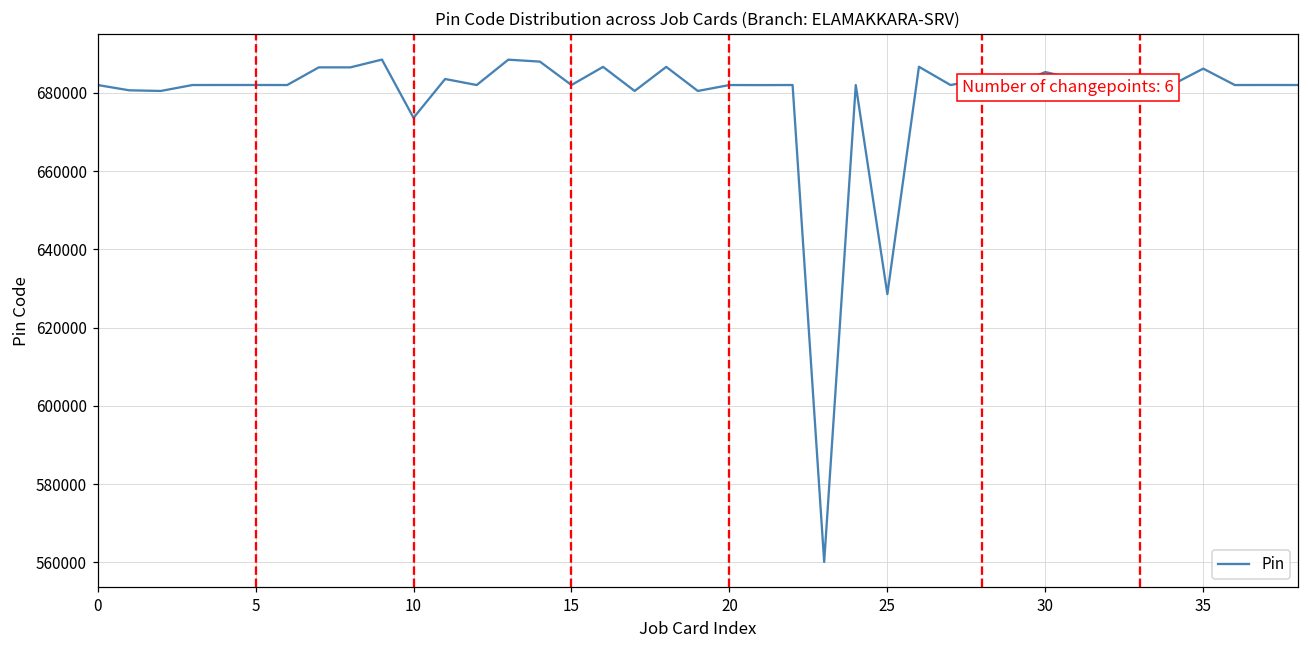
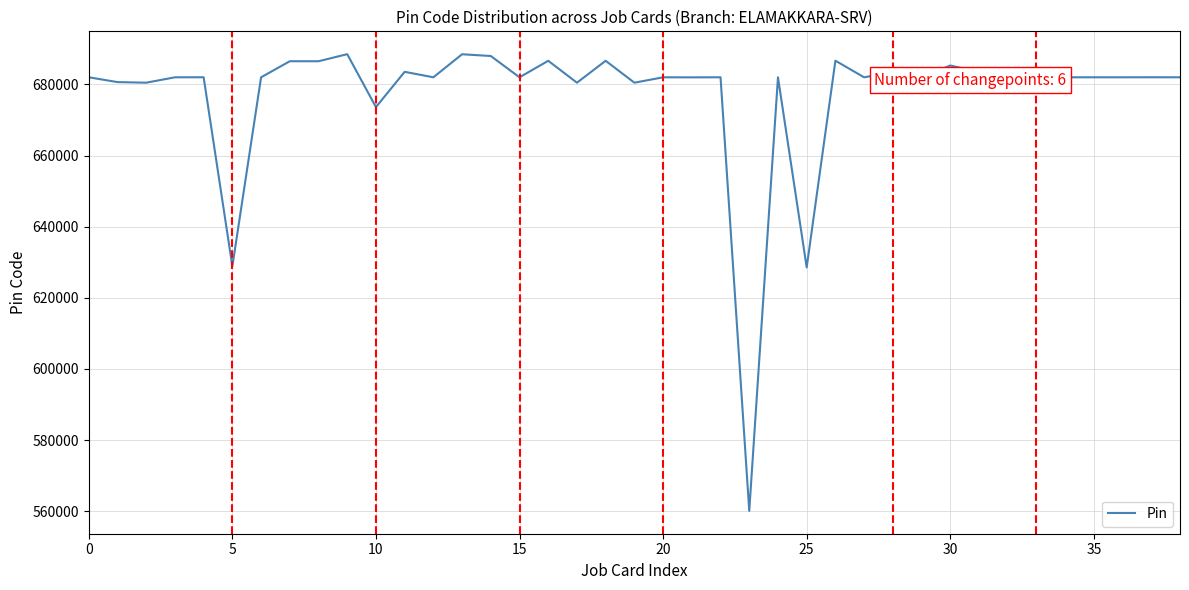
5: 682000 -> 629000
35: 686000 -> 682000
